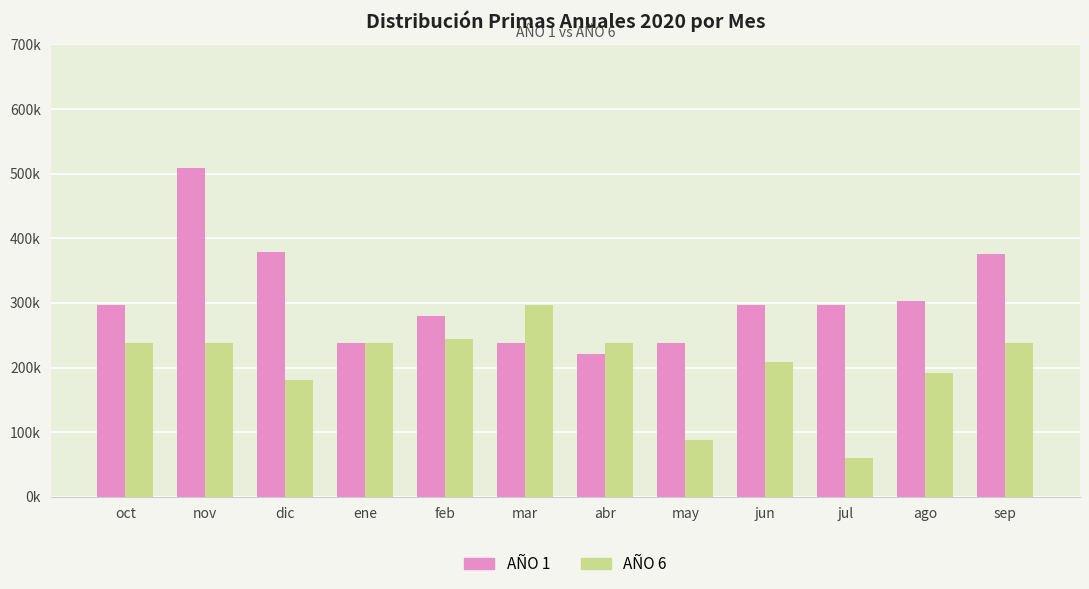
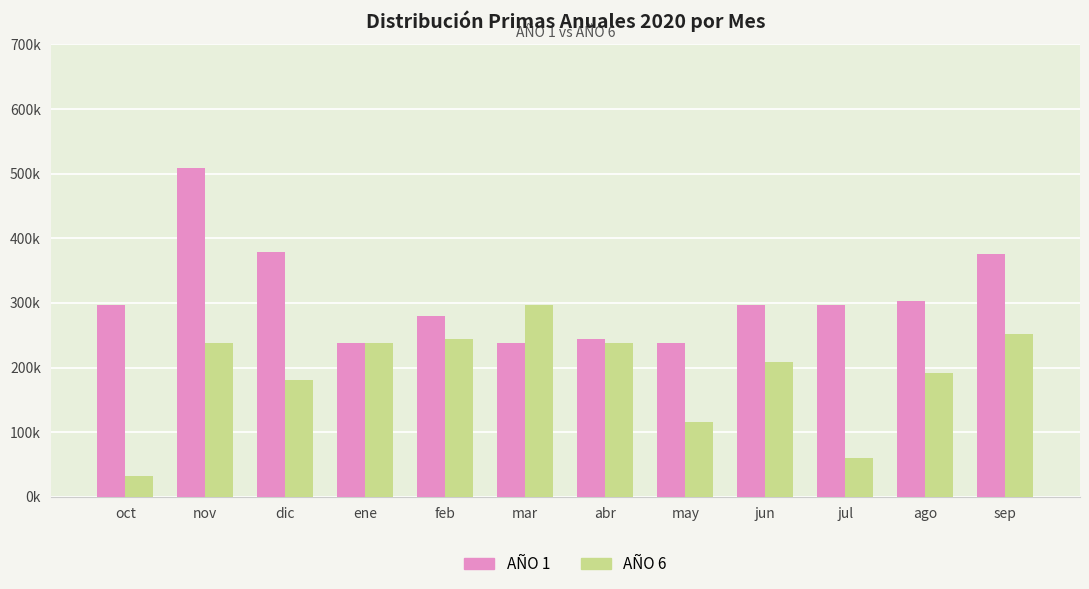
AÑO 6, oct: 240000 -> 30000
AÑO 1, abr: 220000 -> 240000
AÑO 6, may: 90000 -> 120000
AÑO 6, sep: 240000 -> 250000
